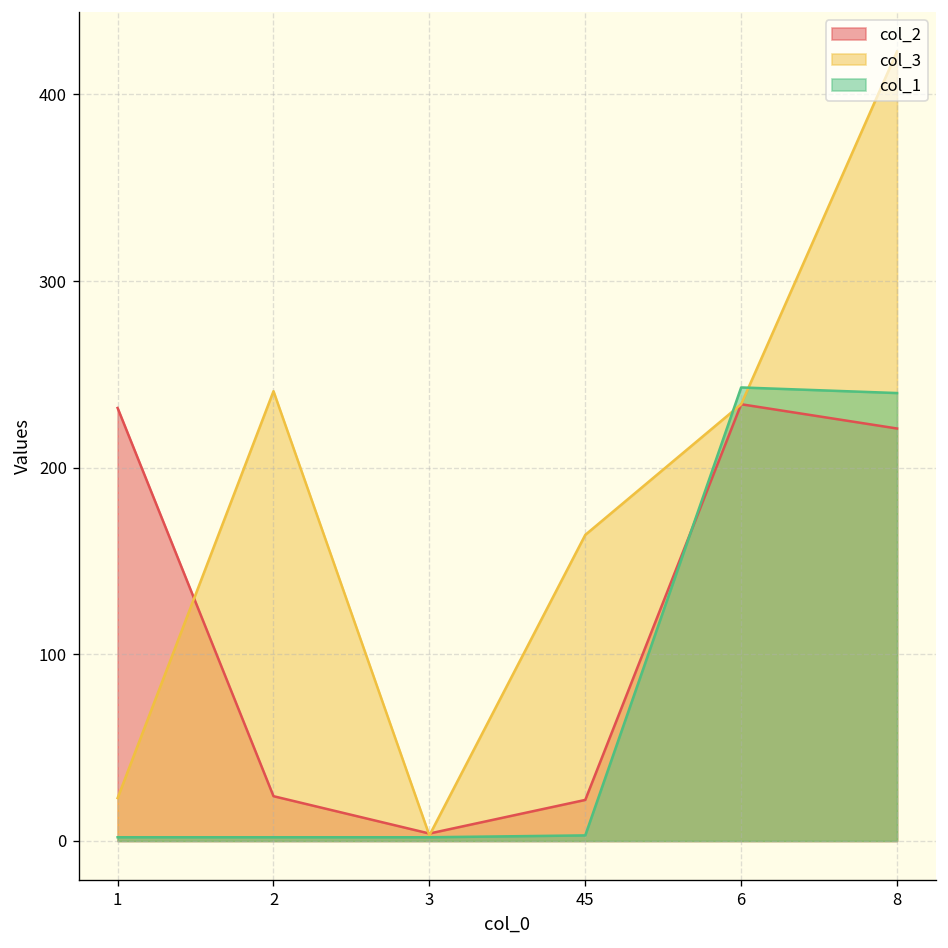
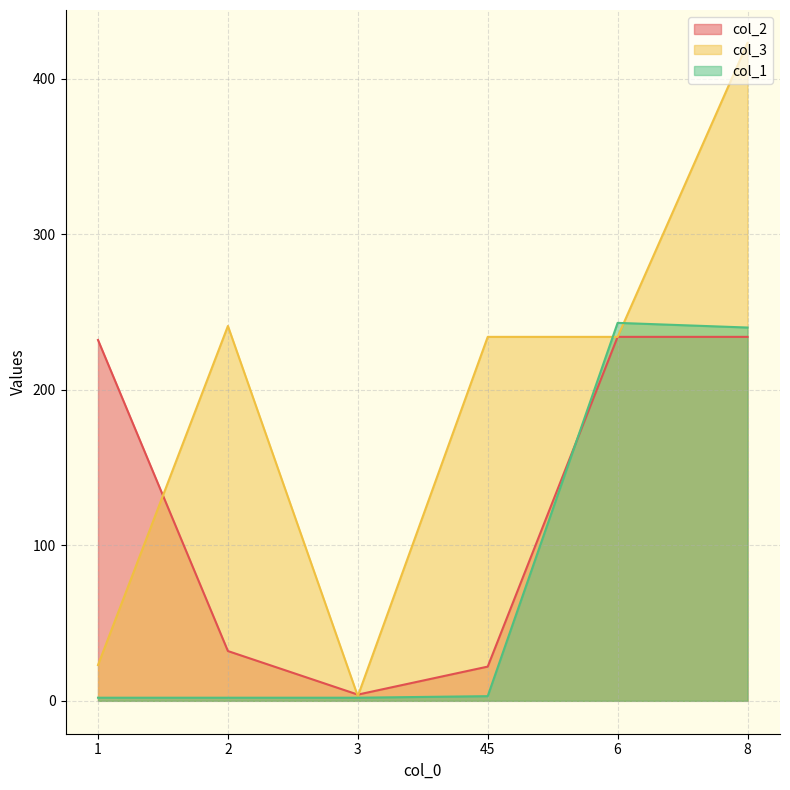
col_2, 2: 24 -> 32
col_3, 45: 164 -> 234
col_2, 8: 221 -> 234
